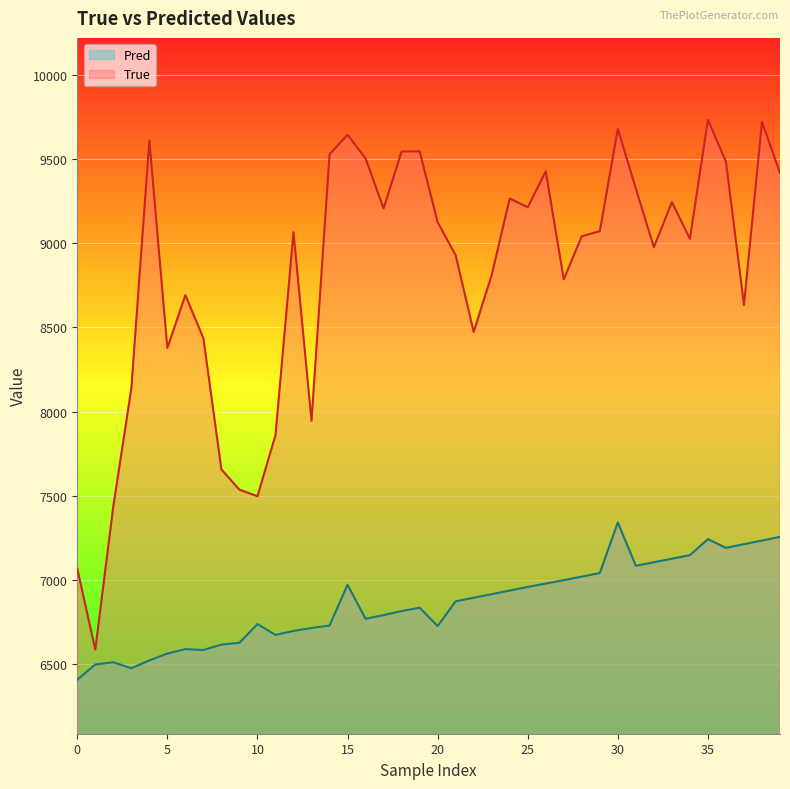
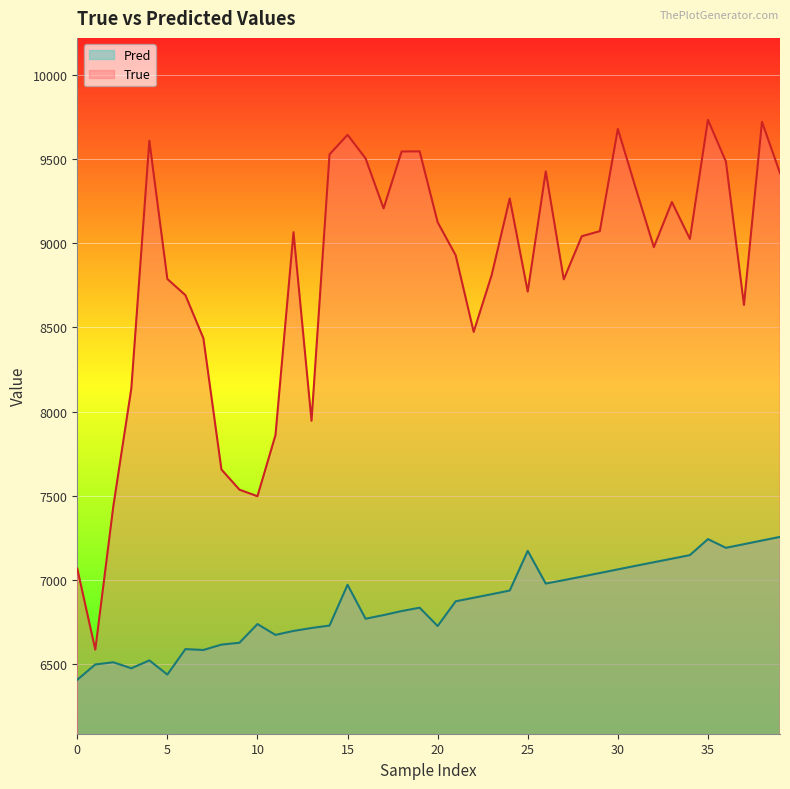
Pred, 5: 6560 -> 6440
True, 5: 8380 -> 8790
Pred, 25: 6960 -> 7170
True, 25: 9210 -> 8710
Pred, 30: 7340 -> 7060
